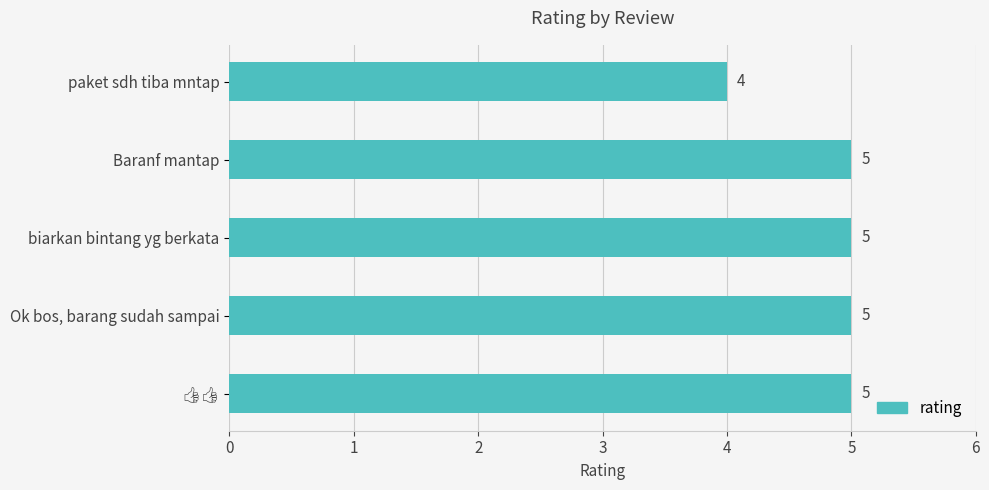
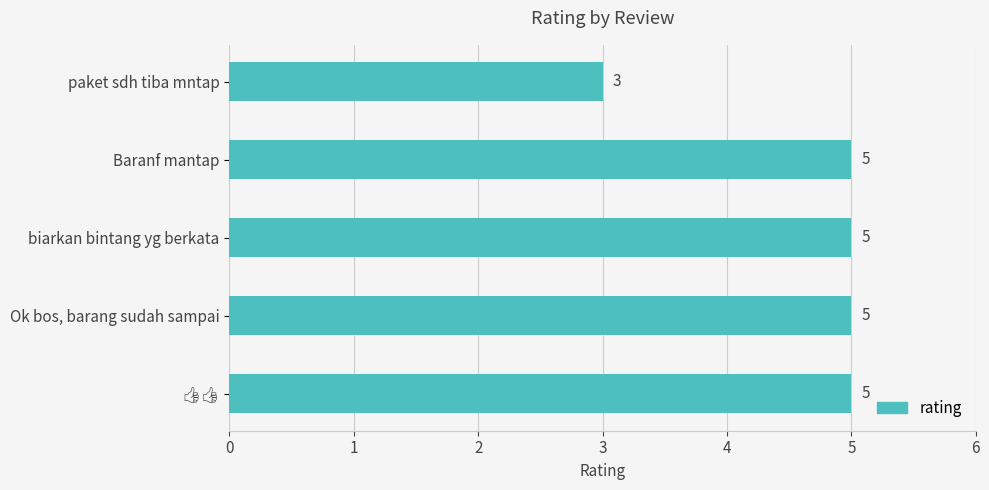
paket sdh tiba mntap: 4 -> 3
